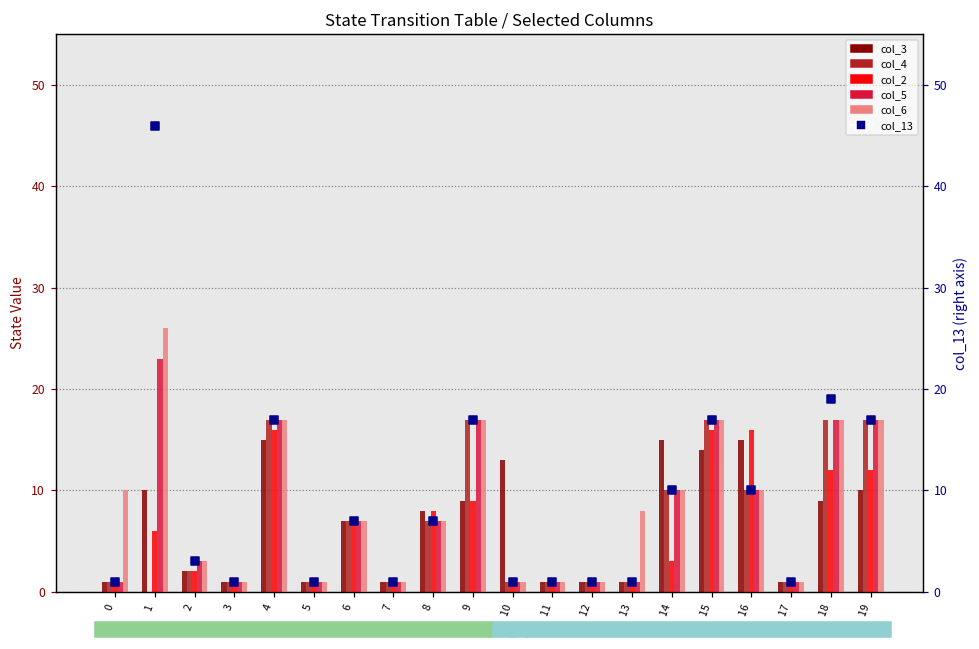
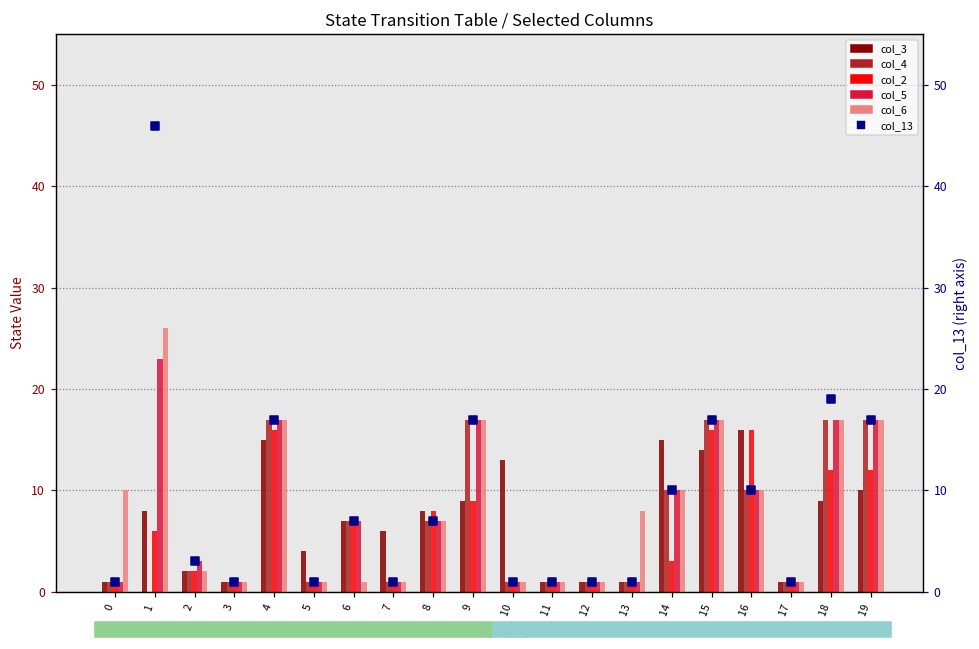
col_3, 1: 10 -> 8
col_6, 2: 3 -> 2
col_3, 5: 1 -> 4
col_6, 6: 7 -> 1
col_3, 7: 1 -> 6
col_3, 16: 15 -> 16
